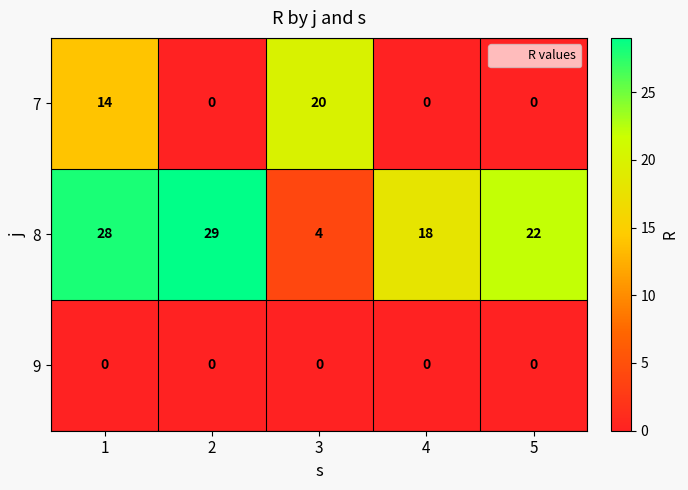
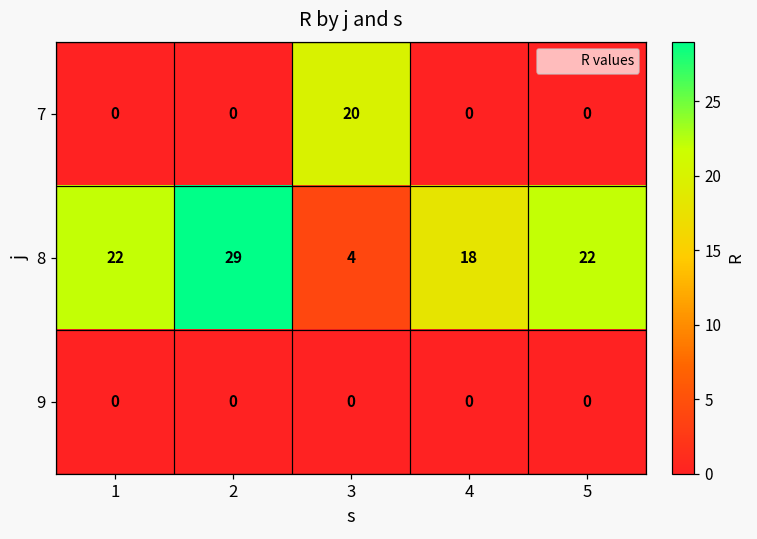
7, 1: 14 -> 0
8, 1: 28 -> 22
